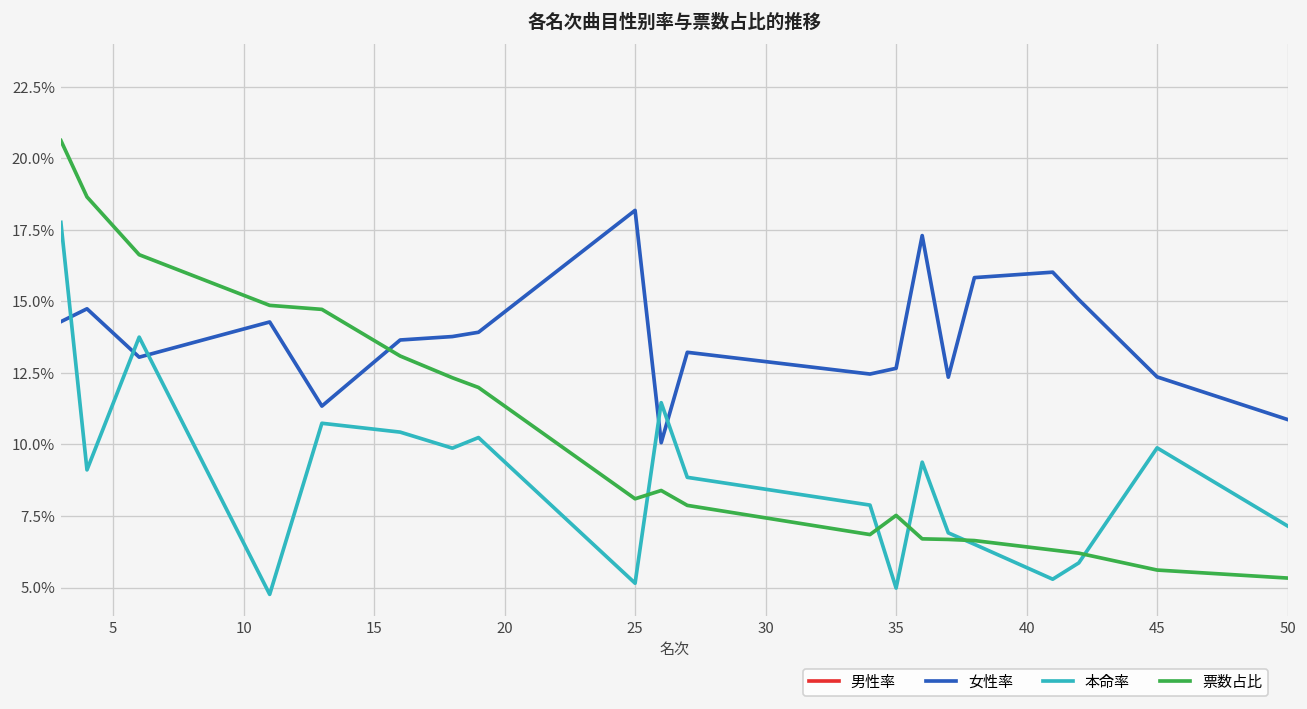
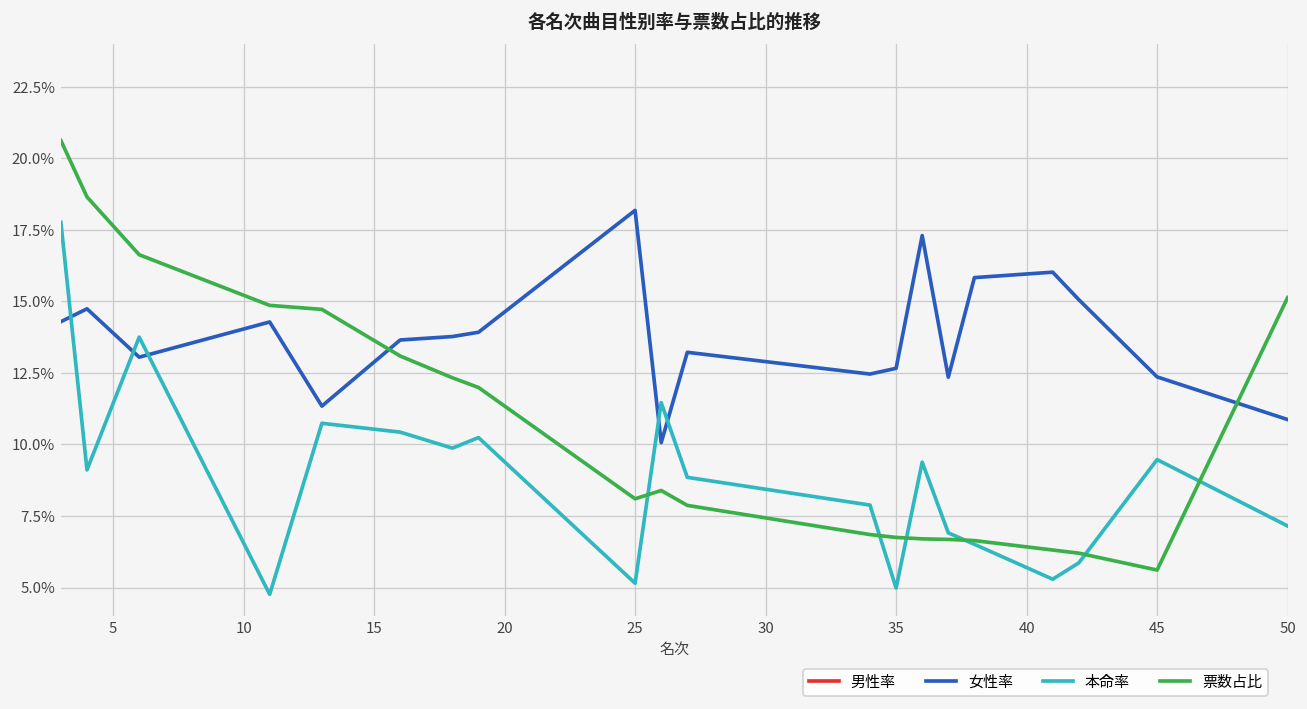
票数占比, 35: 7.5% -> 6.8%
本命率, 45: 9.9% -> 9.5%
票数占比, 50: 5.3% -> 15.1%
